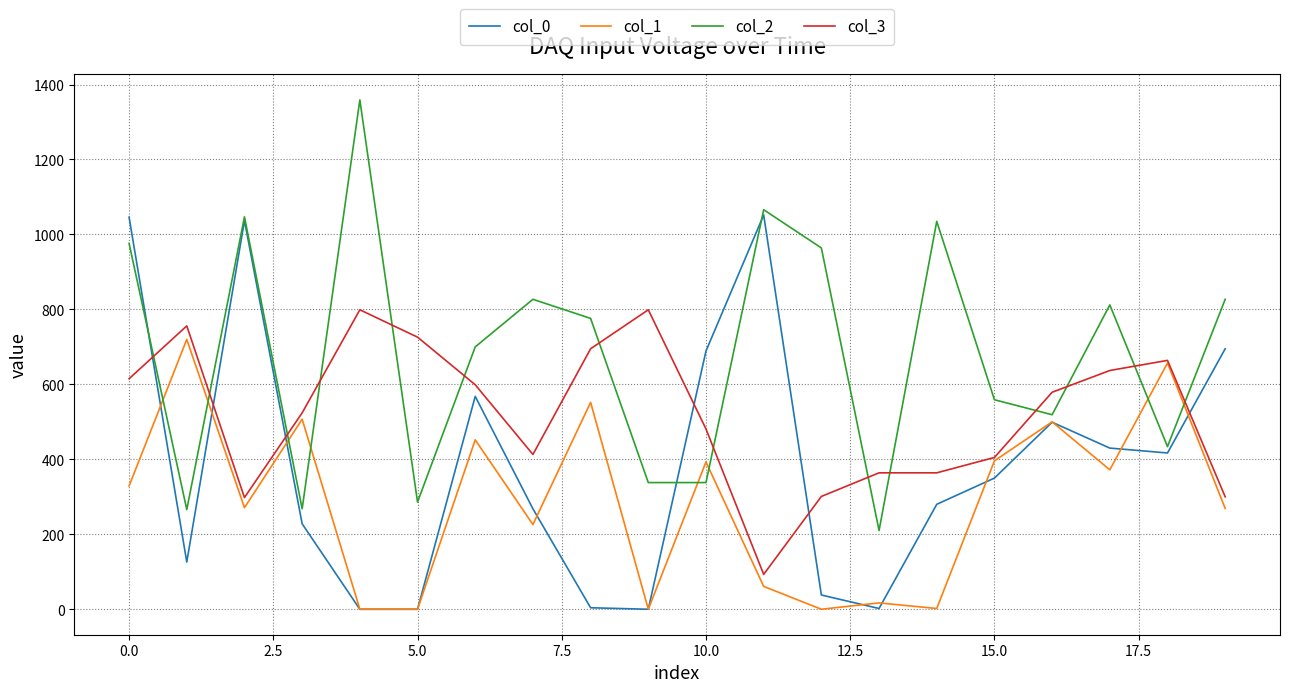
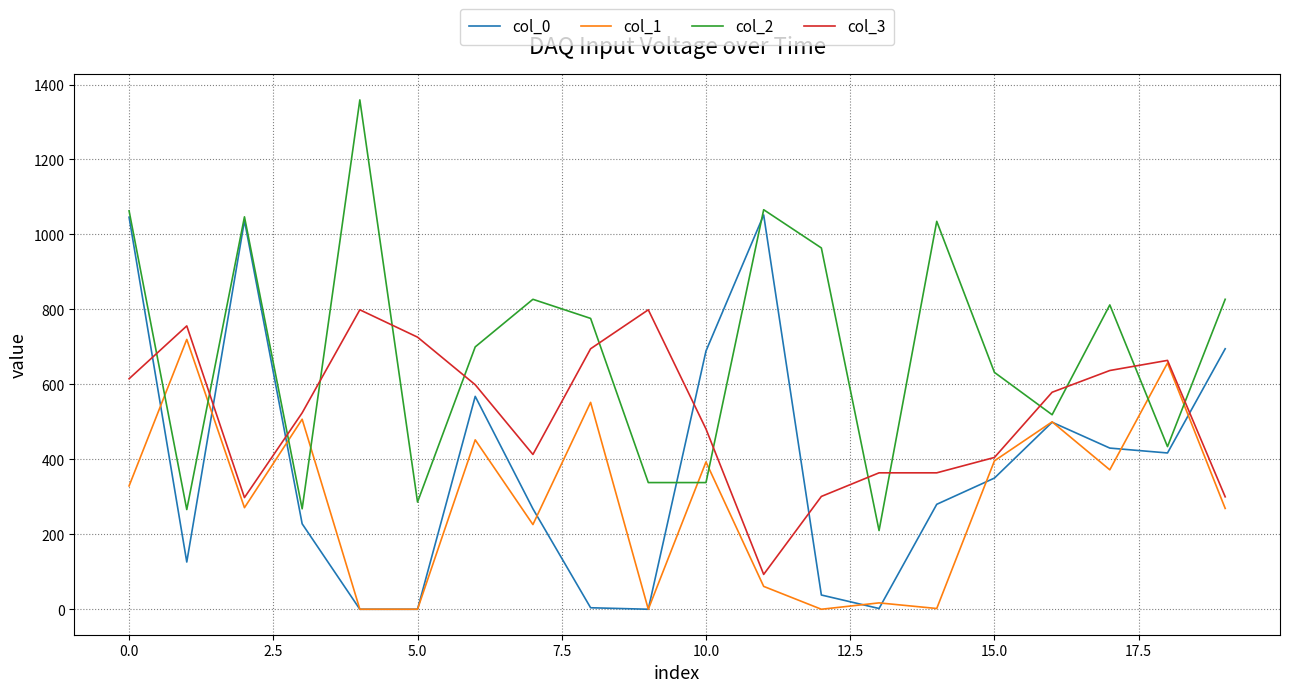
col_2, 0.0: 980 -> 1060
col_2, 15.0: 560 -> 630
